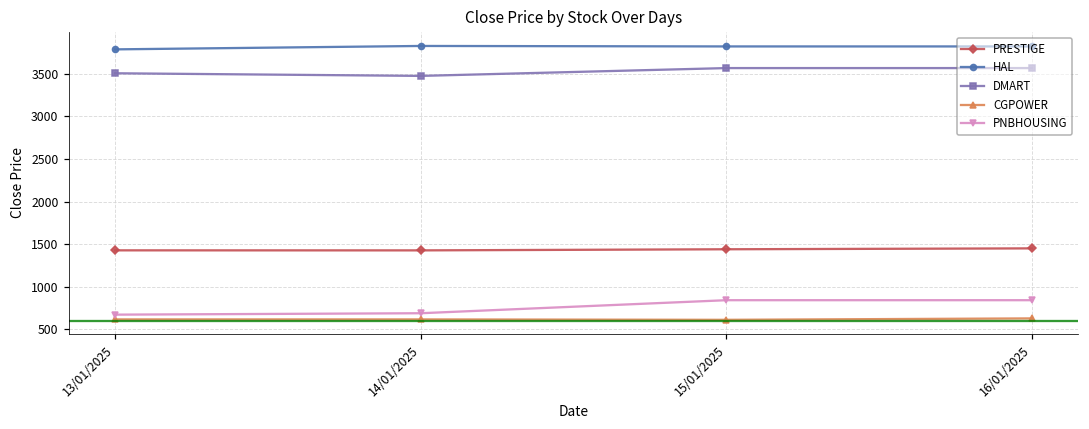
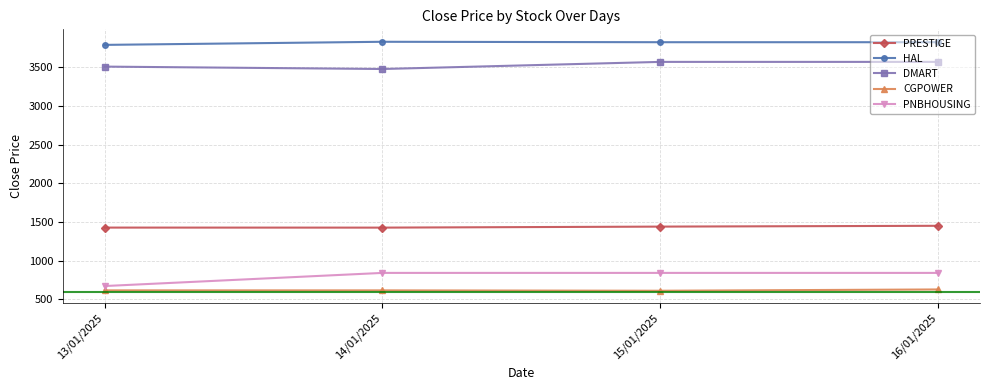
PNBHOUSING, 14/01/2025: 700 -> 800
